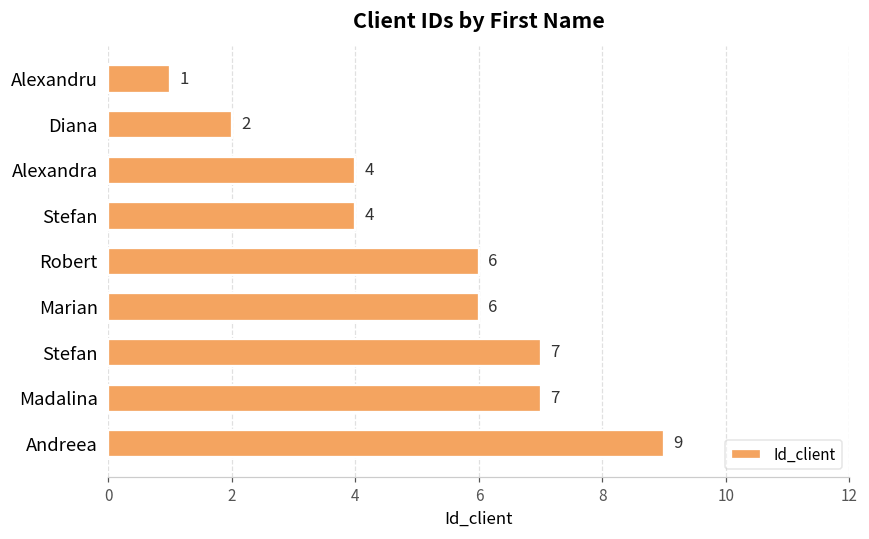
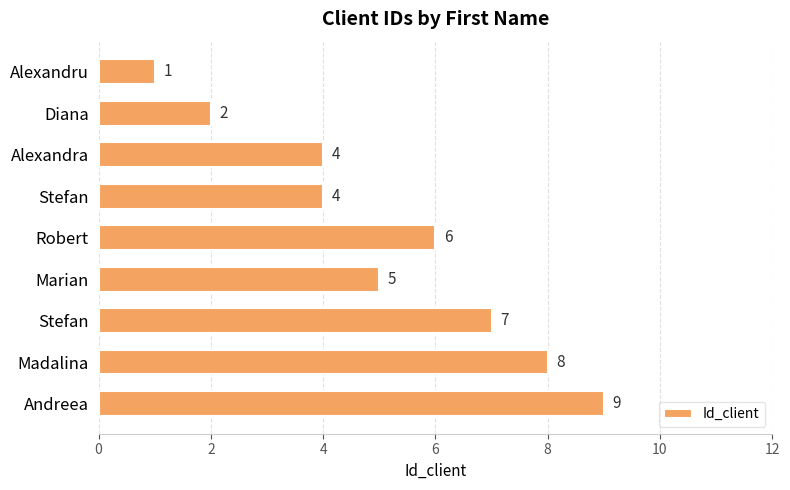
Marian: 6 -> 5
Madalina: 7 -> 8
